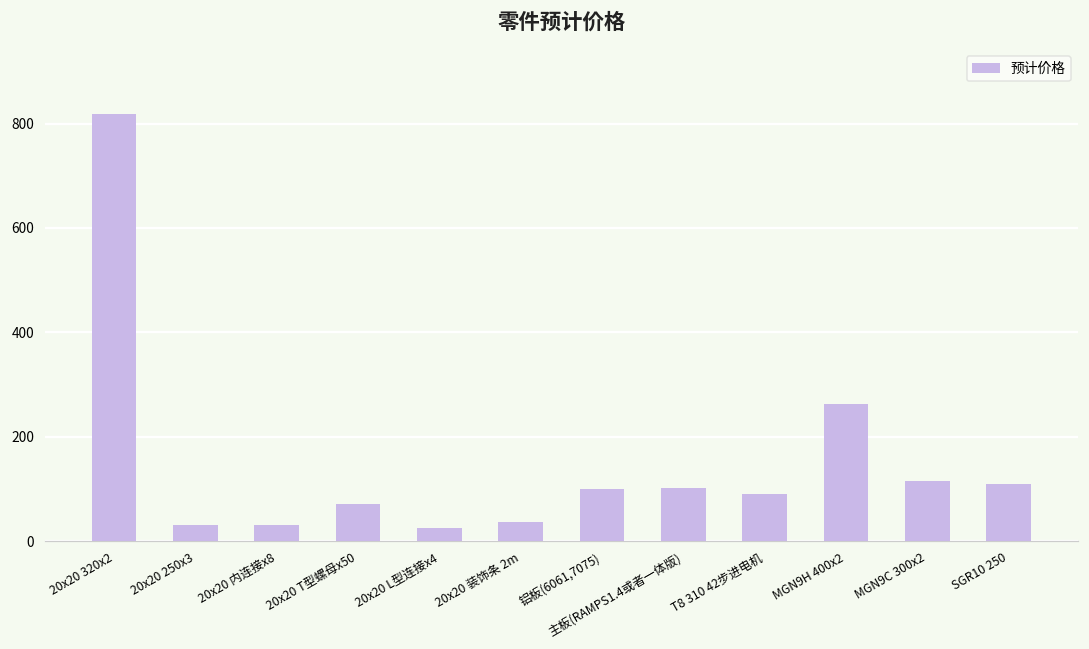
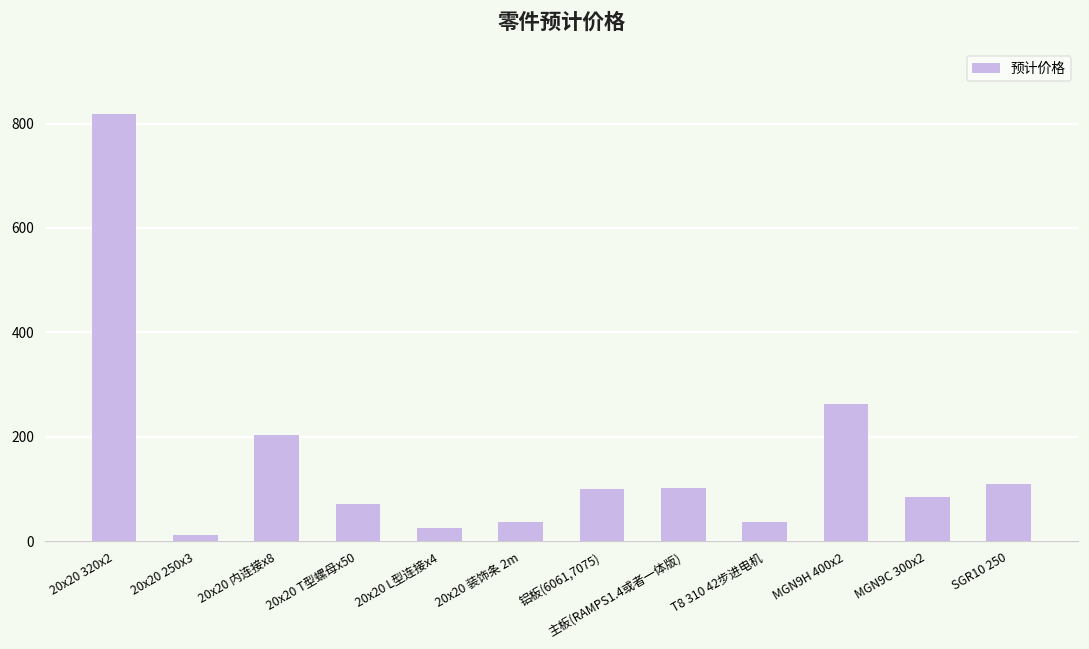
20x20 250x3: 30 -> 10
20x20 内连接x8: 30 -> 200
T8 310 42步进电机: 90 -> 40
MGN9C 300x2: 120 -> 80
